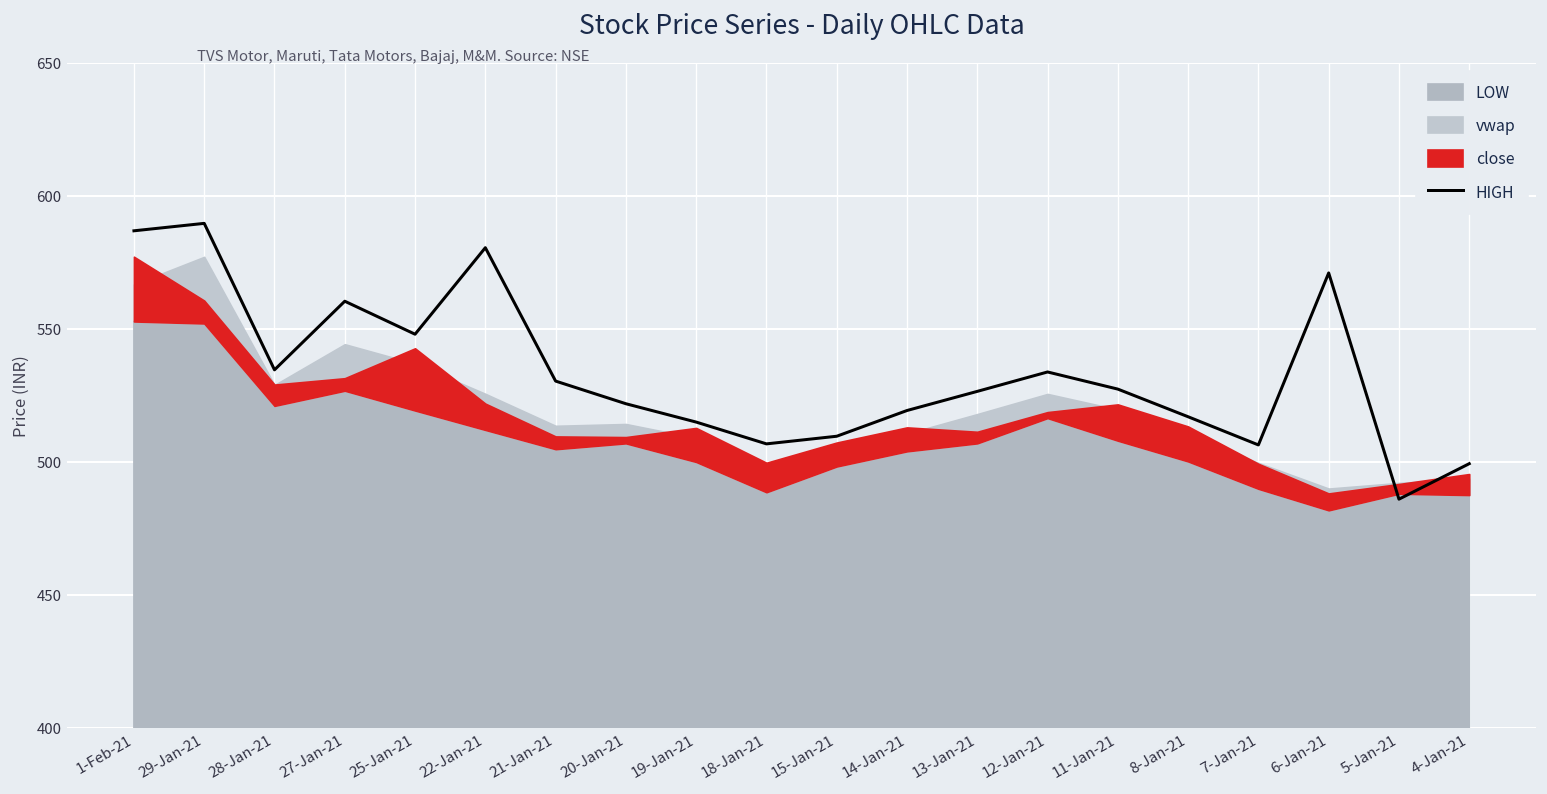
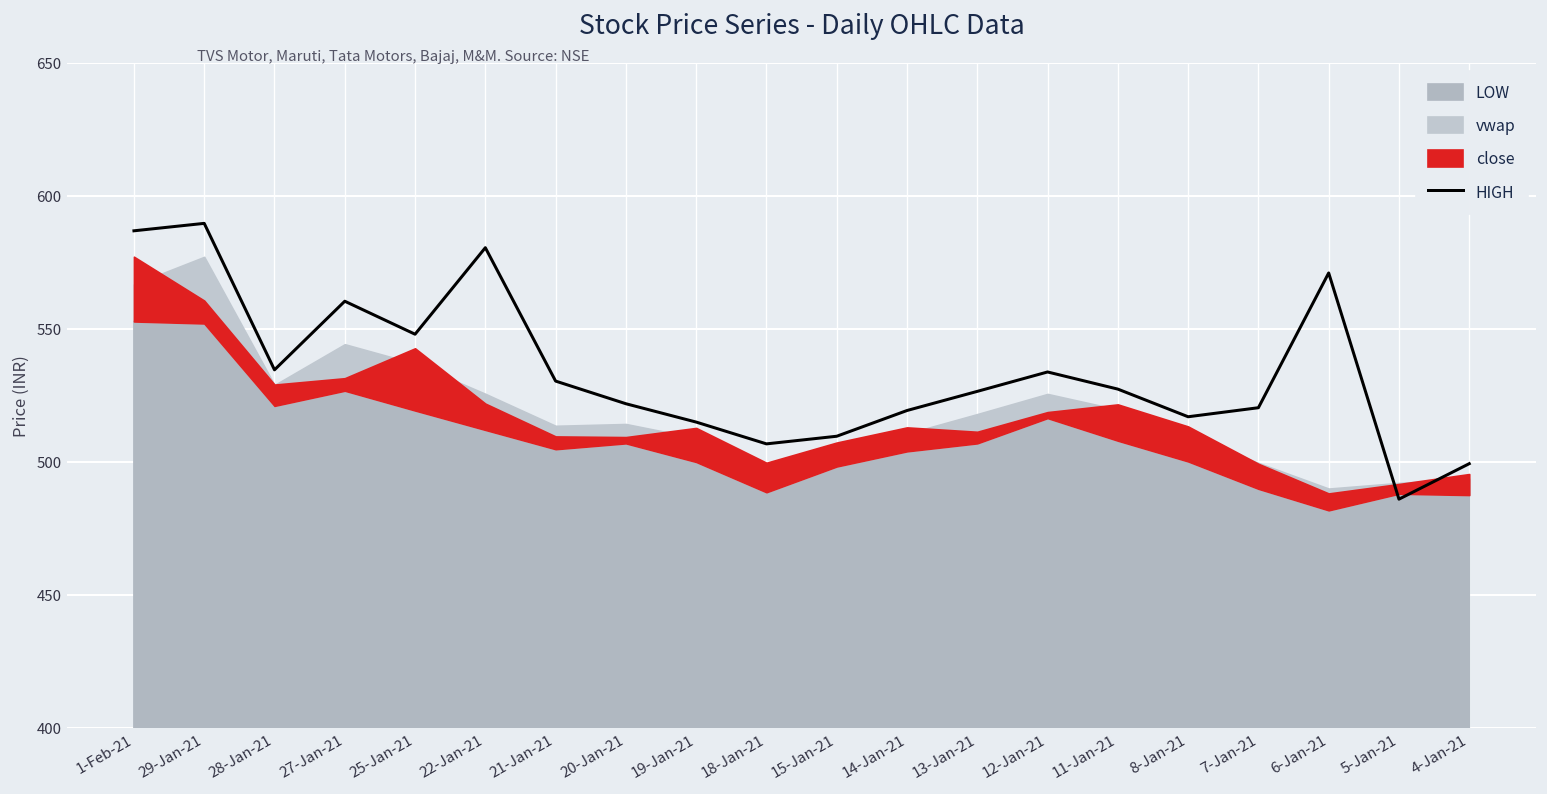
HIGH, 7-Jan-21: 506 -> 520
